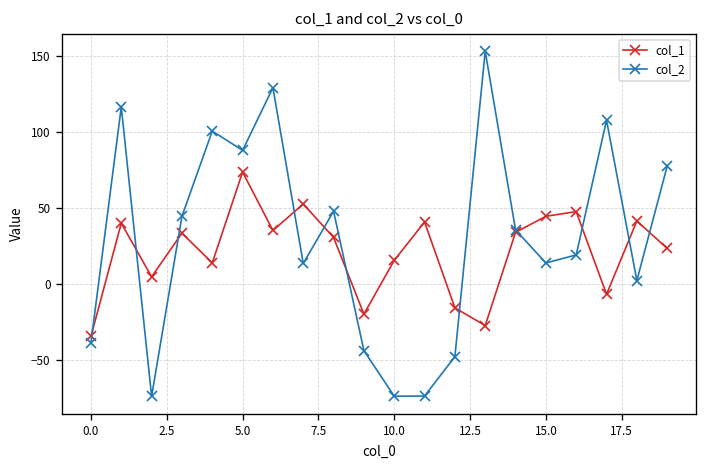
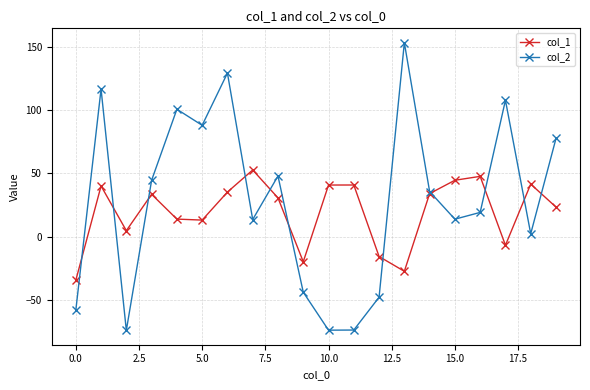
col_2, 0.0: -39 -> -58
col_1, 5.0: 74 -> 13
col_1, 10.0: 15 -> 41
